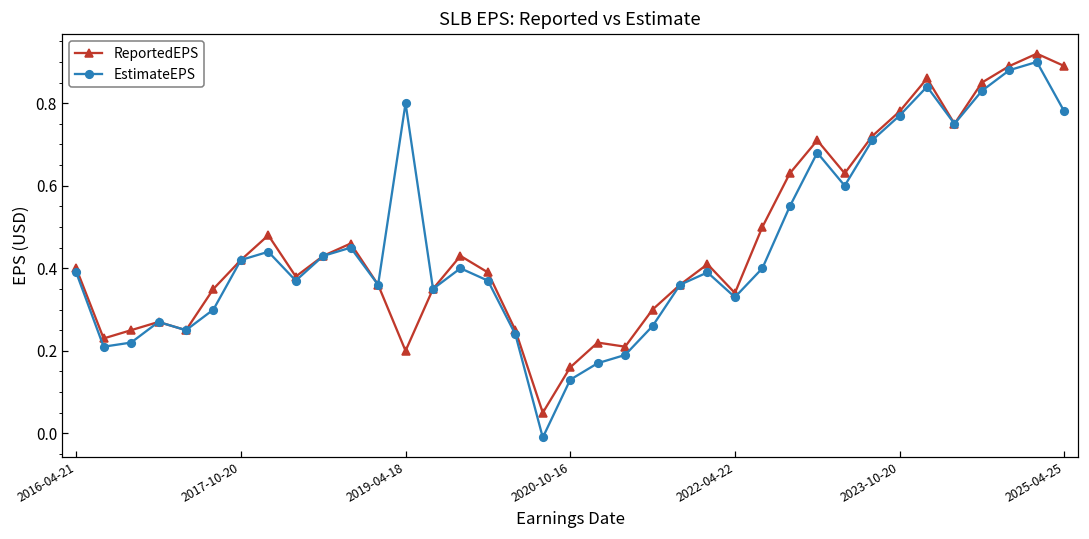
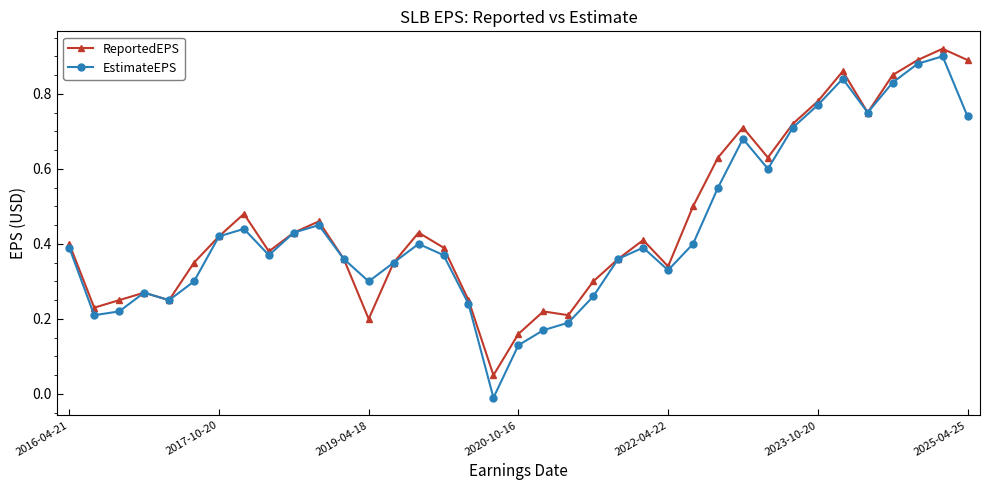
EstimateEPS, 2019-04-18: 0.8 -> 0.3
EstimateEPS, 2025-04-25: 0.78 -> 0.74
